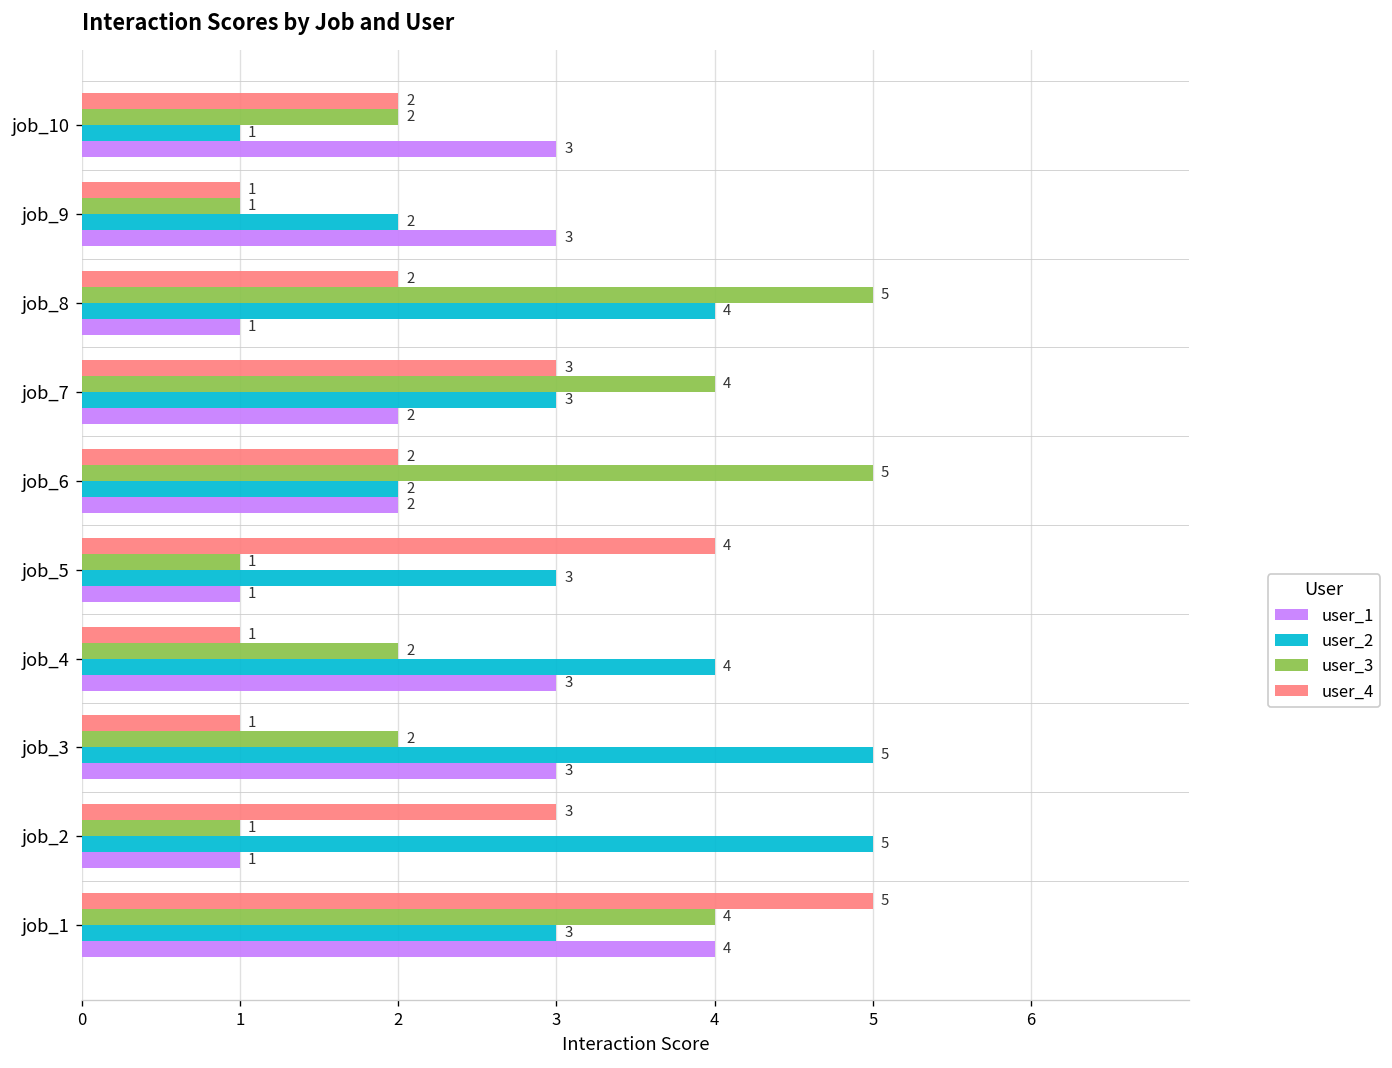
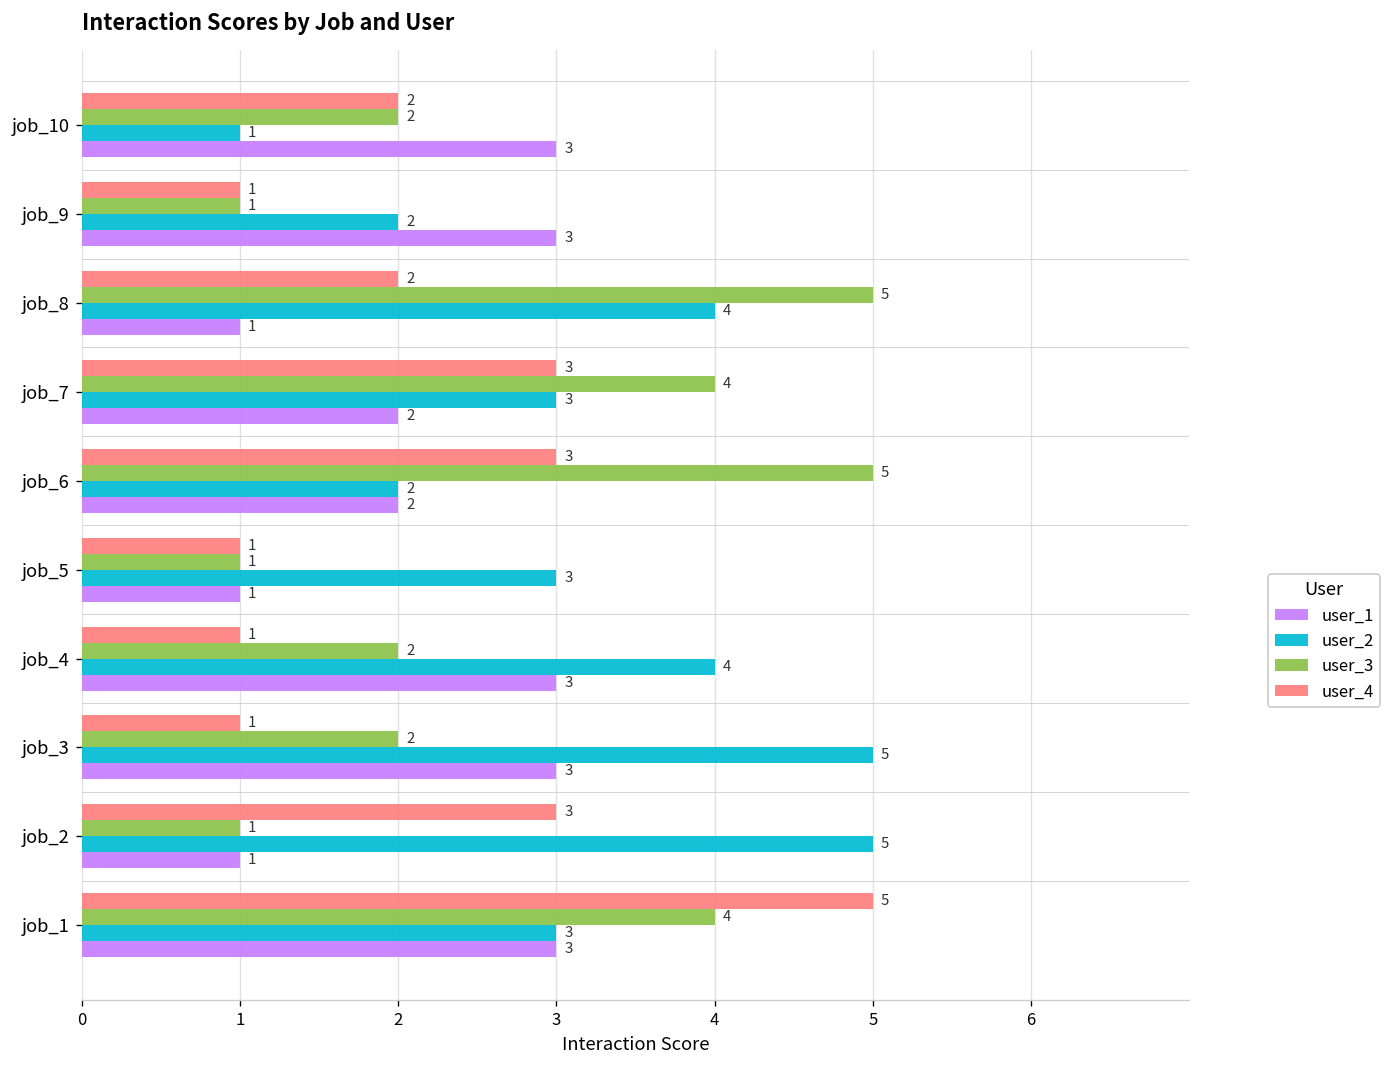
user_4, job_6: 2 -> 3
user_4, job_5: 4 -> 1
user_1, job_1: 4 -> 3
